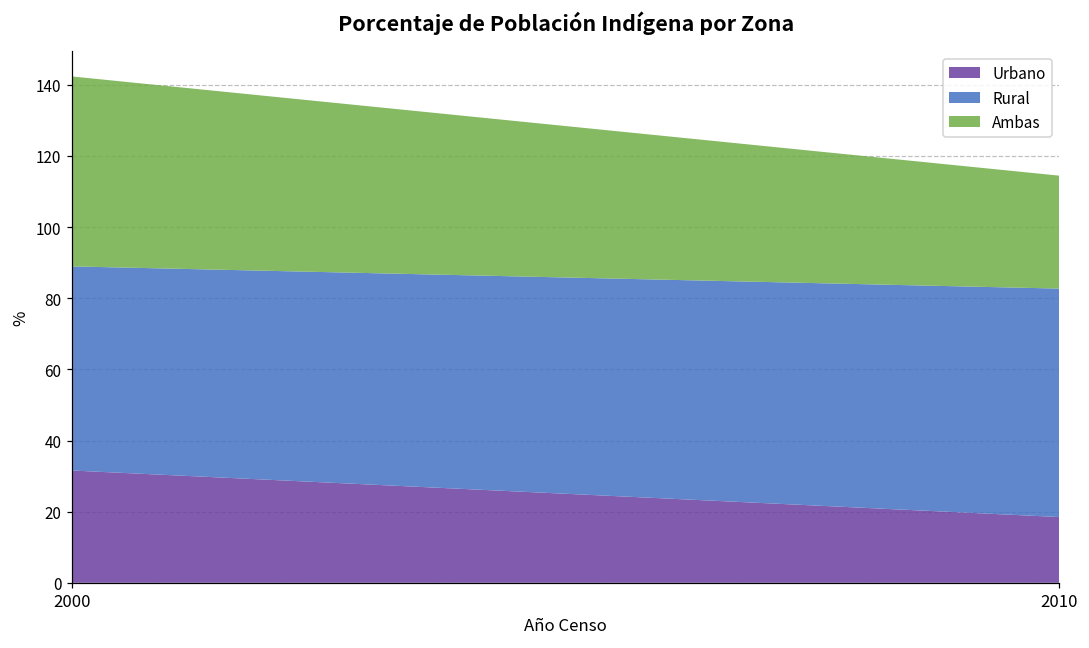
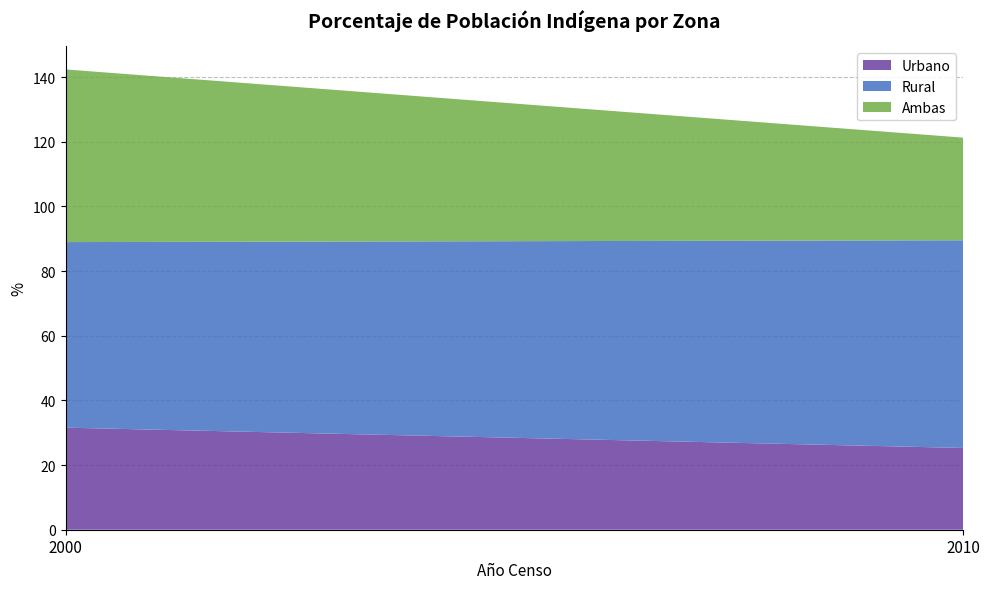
Urbano, 2010: 18 -> 25
